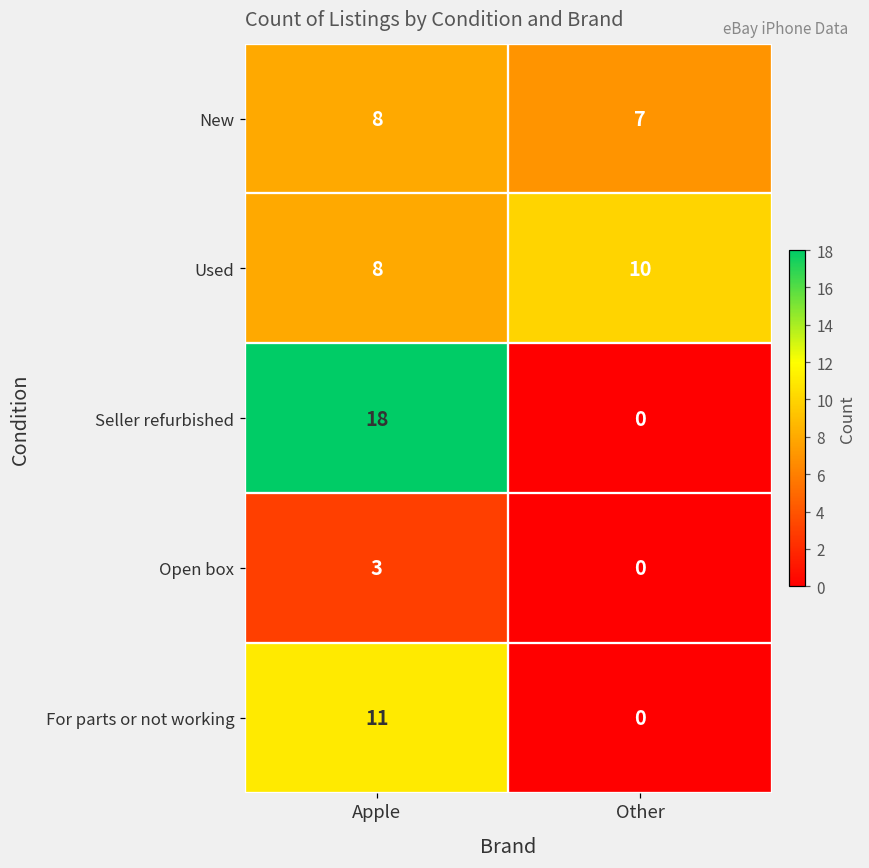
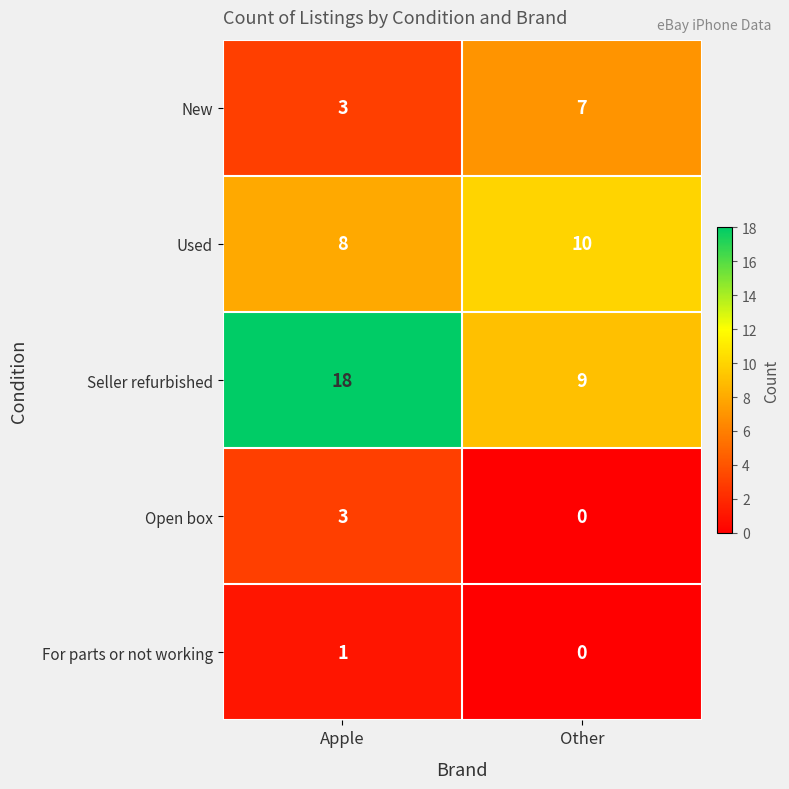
New, Apple: 8 -> 3
Seller refurbished, Other: 0 -> 9
For parts or not working, Apple: 11 -> 1
